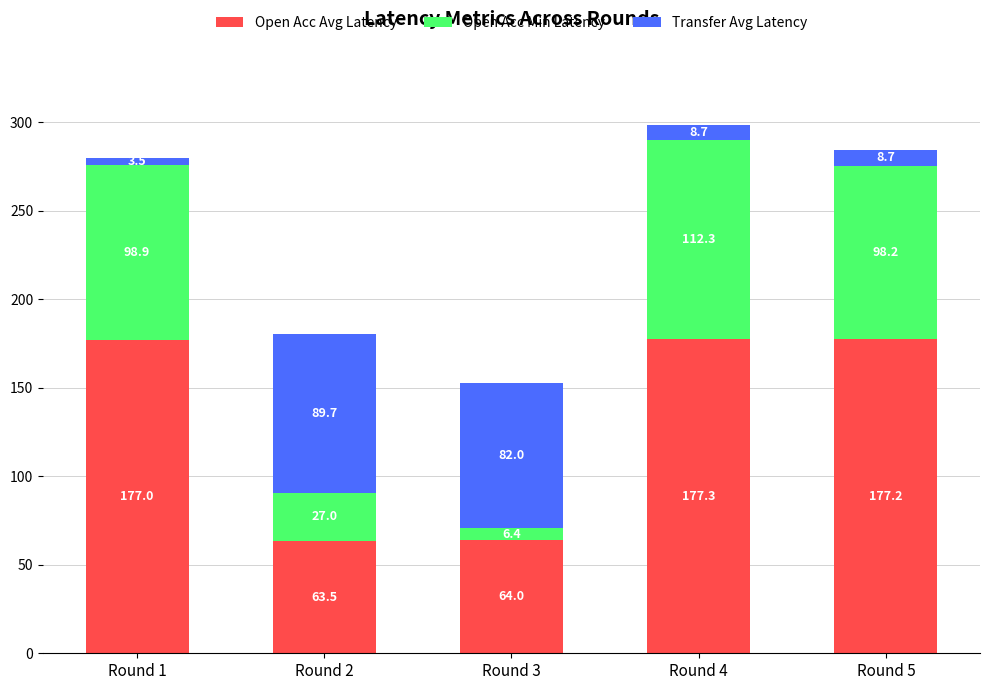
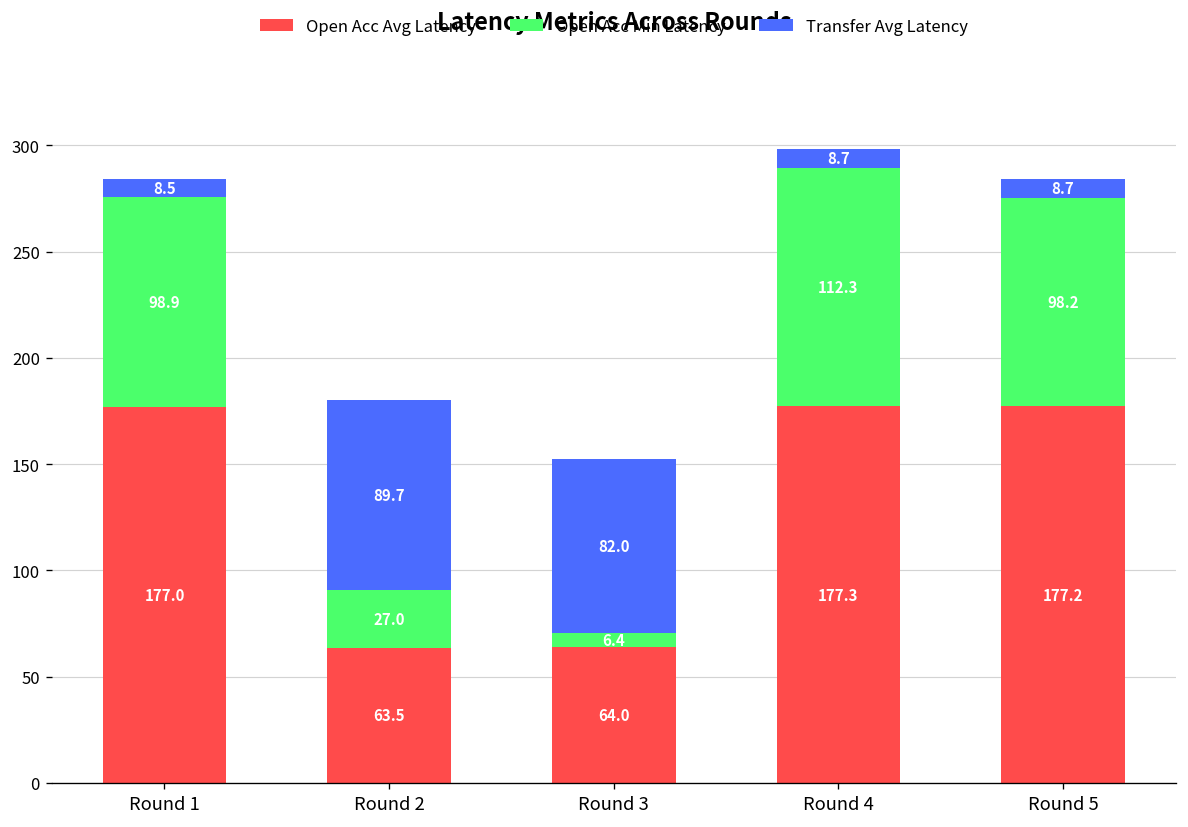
Transfer Avg Latency, Round 1: 3.5 -> 8.5
